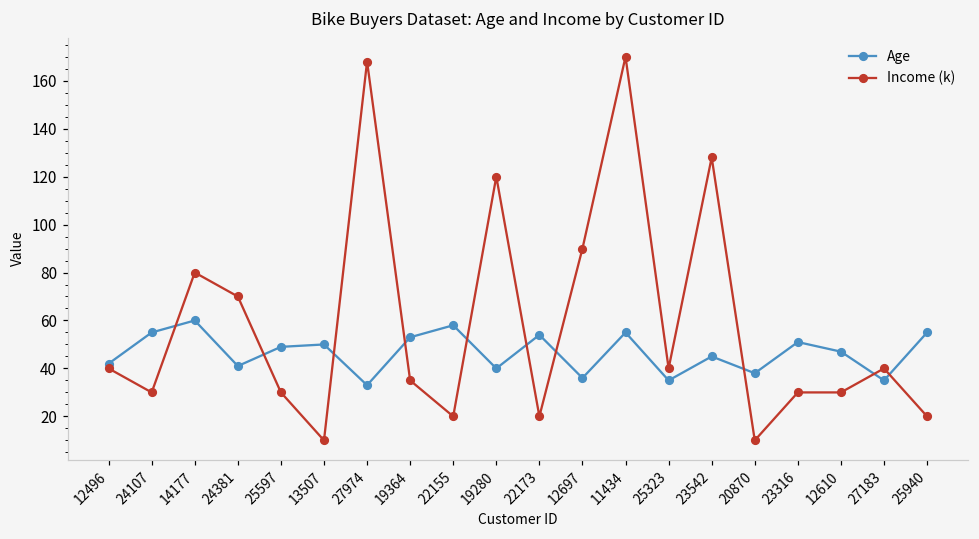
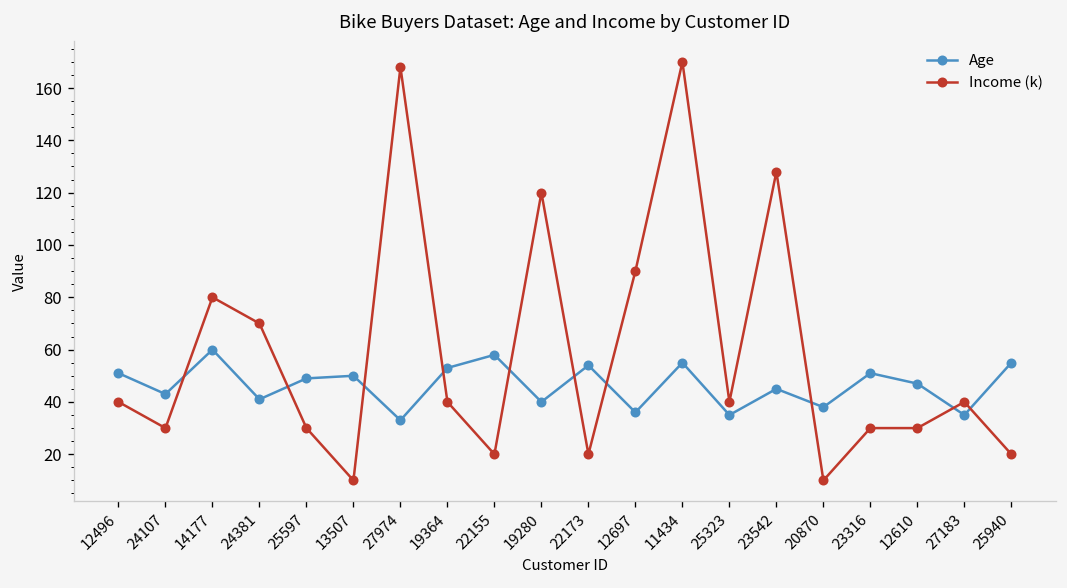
Age, 12496: 42 -> 51
Age, 24107: 55 -> 43
Income (k), 19364: 35 -> 40
